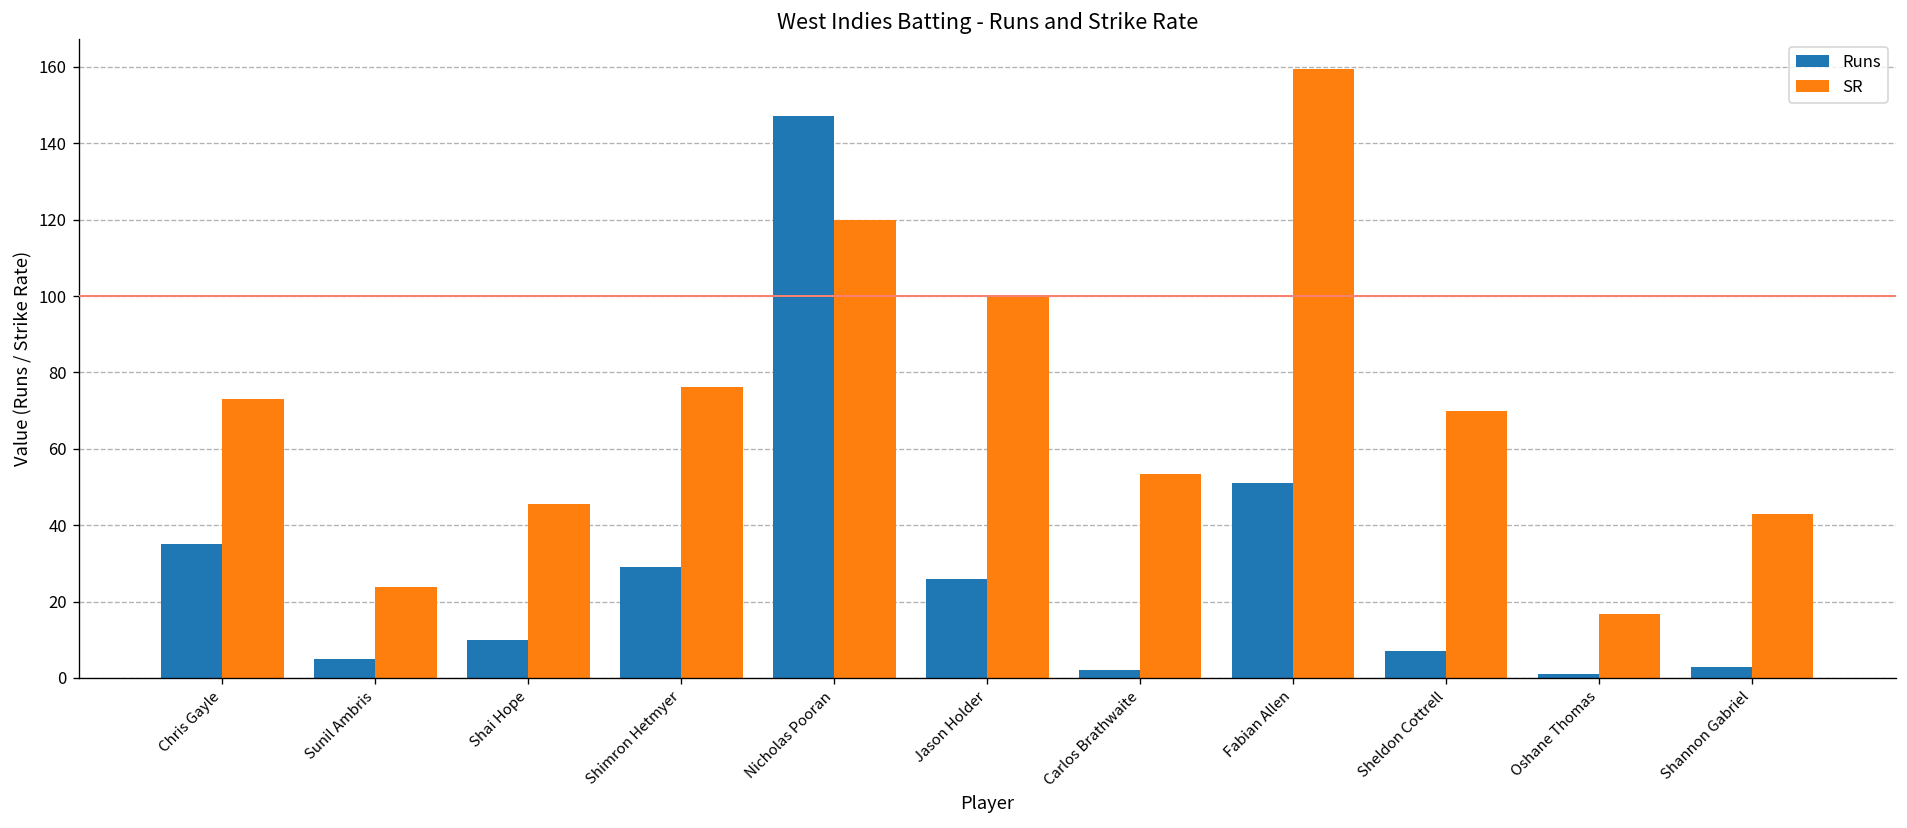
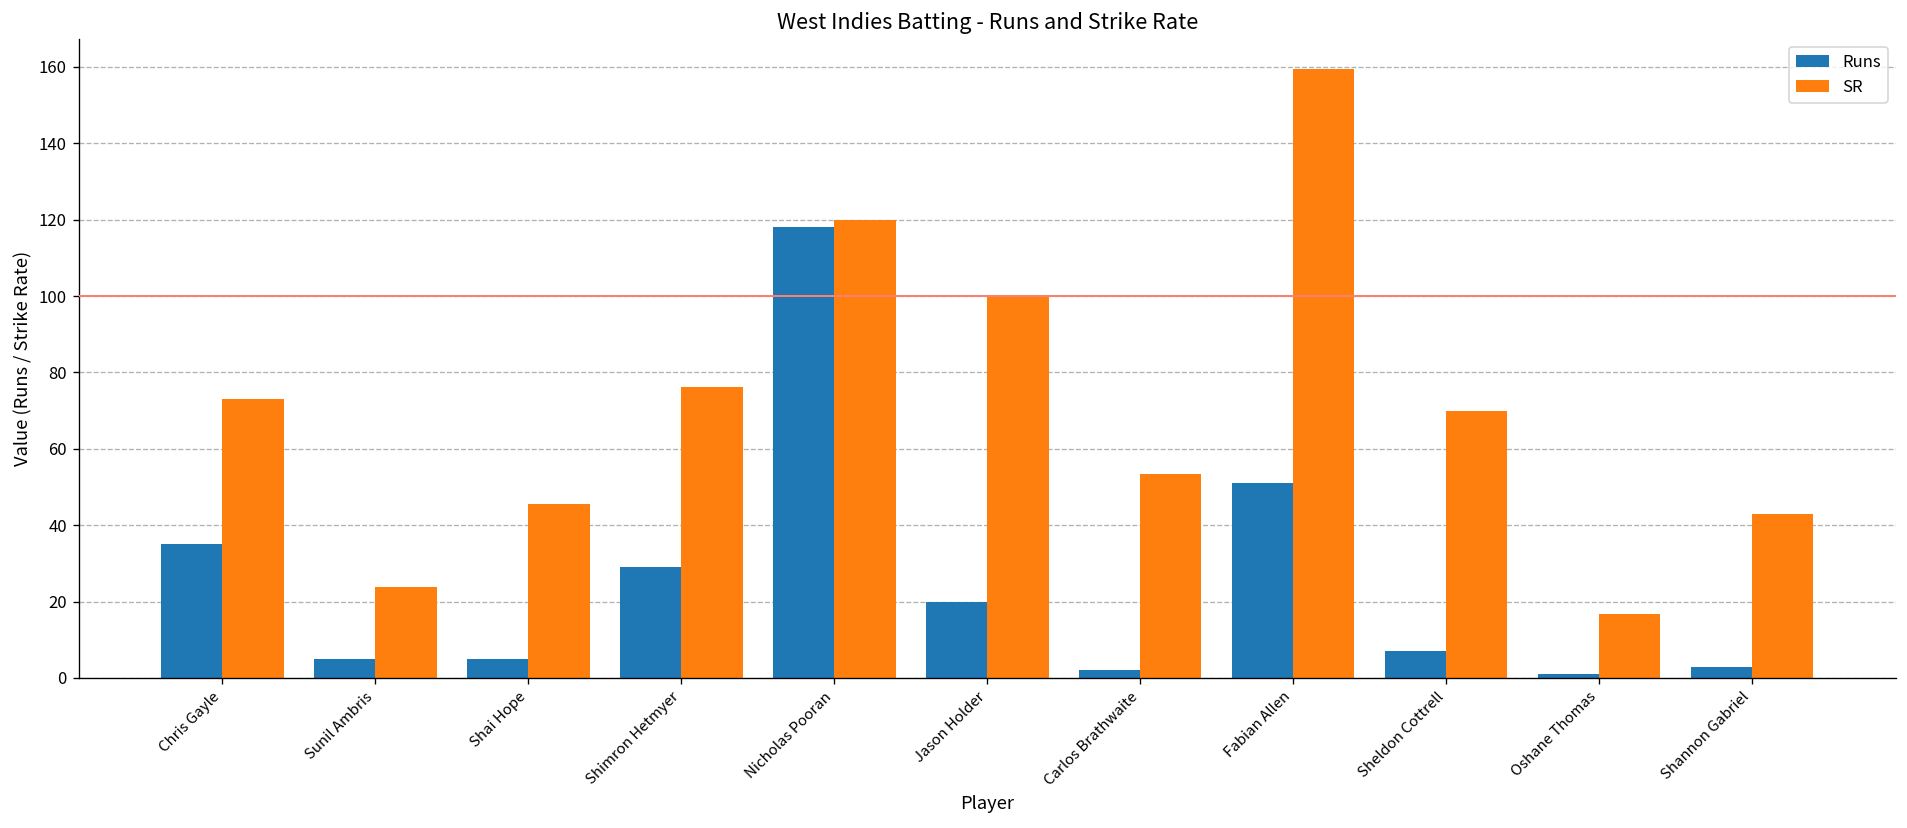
Runs, Shai Hope: 10 -> 5
Runs, Nicholas Pooran: 147 -> 118
Runs, Jason Holder: 26 -> 20
